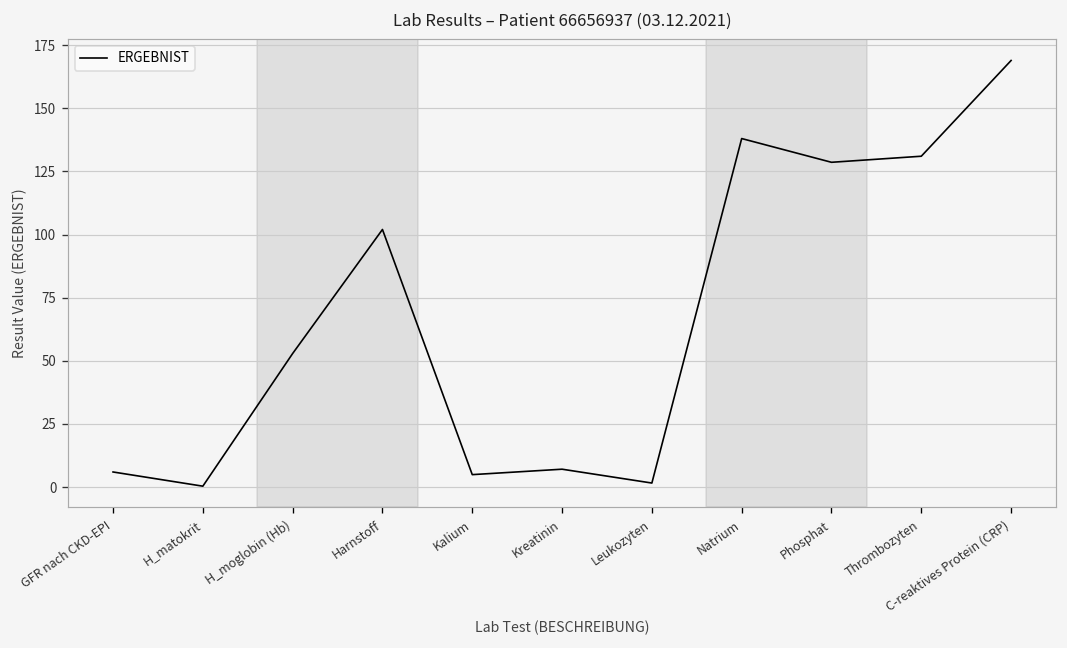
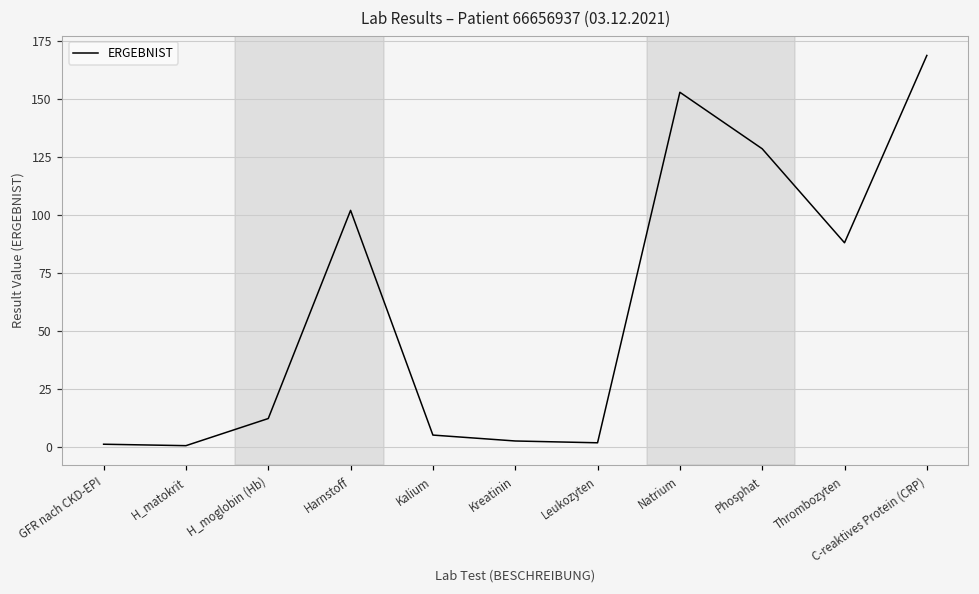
GFR nach CKD-EPI: 6 -> 1
H_moglobin (Hb): 53 -> 12
Kreatinin: 7 -> 2
Natrium: 138 -> 153
Thrombozyten: 131 -> 88
